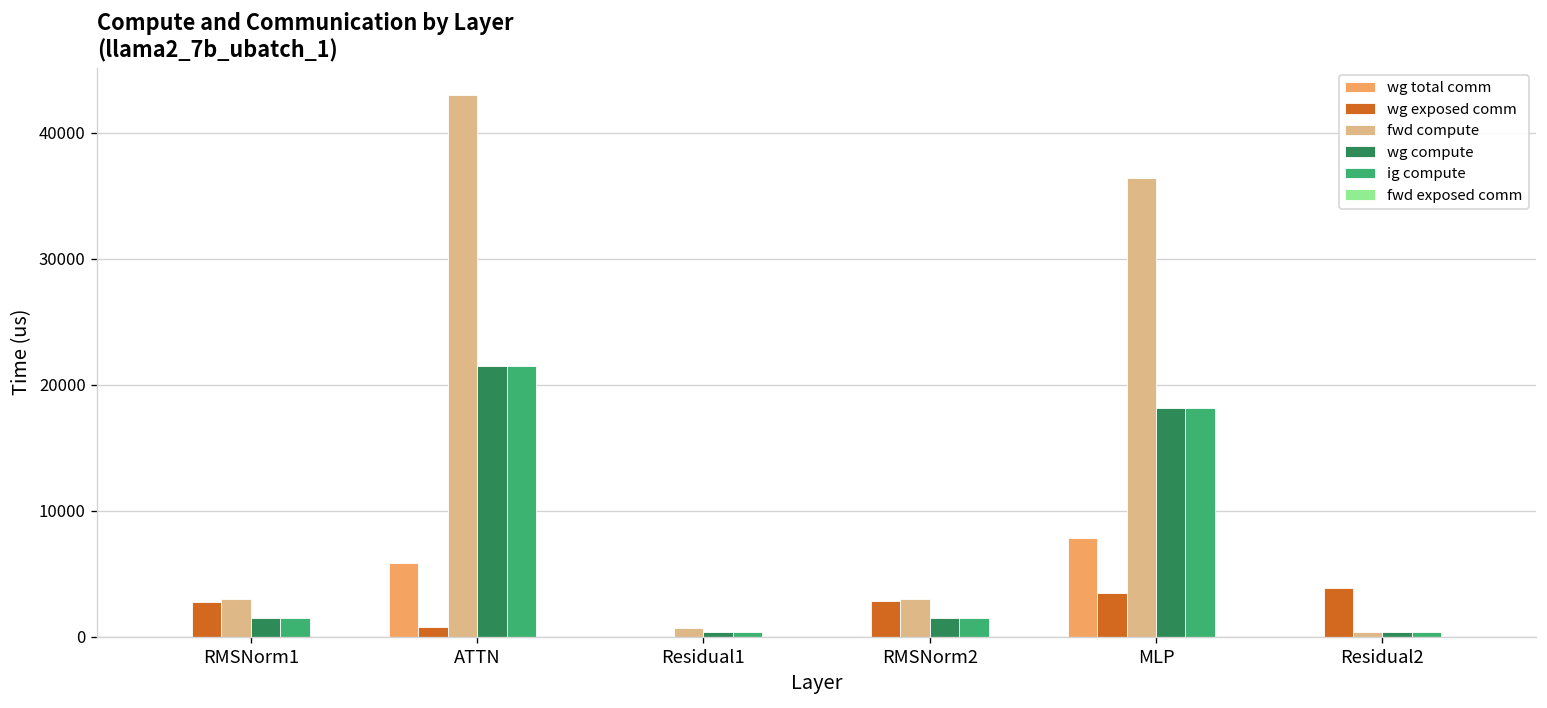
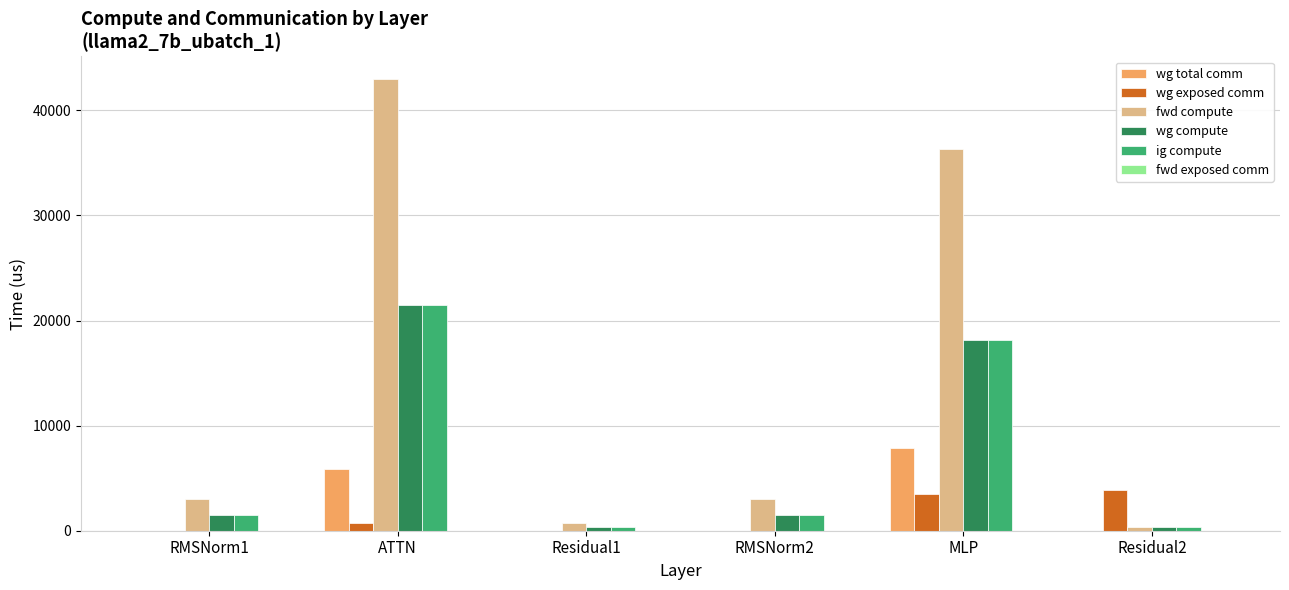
wg exposed comm, RMSNorm1: 2700 -> 0
wg exposed comm, RMSNorm2: 2800 -> 0
